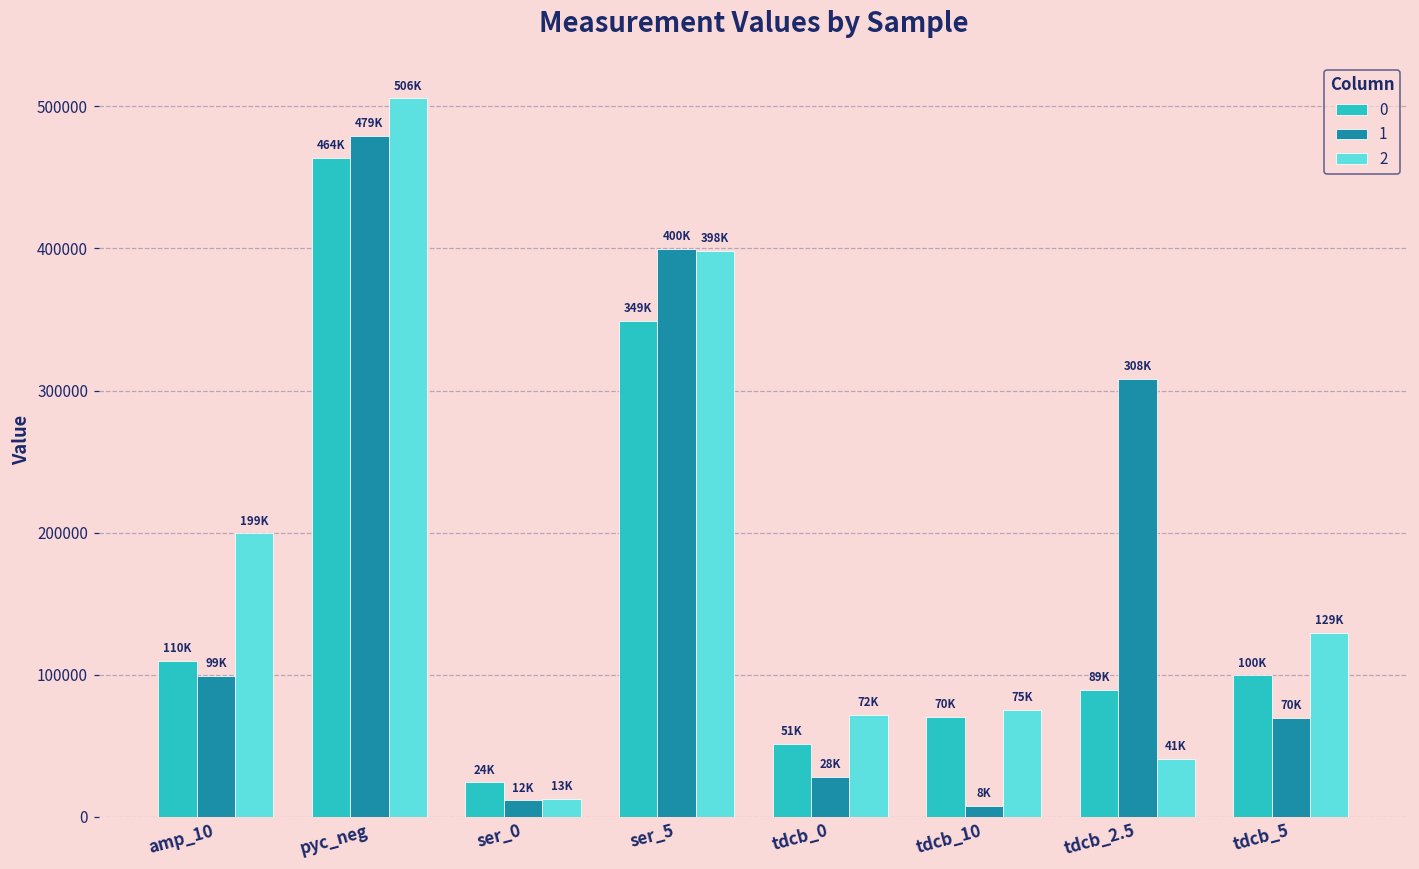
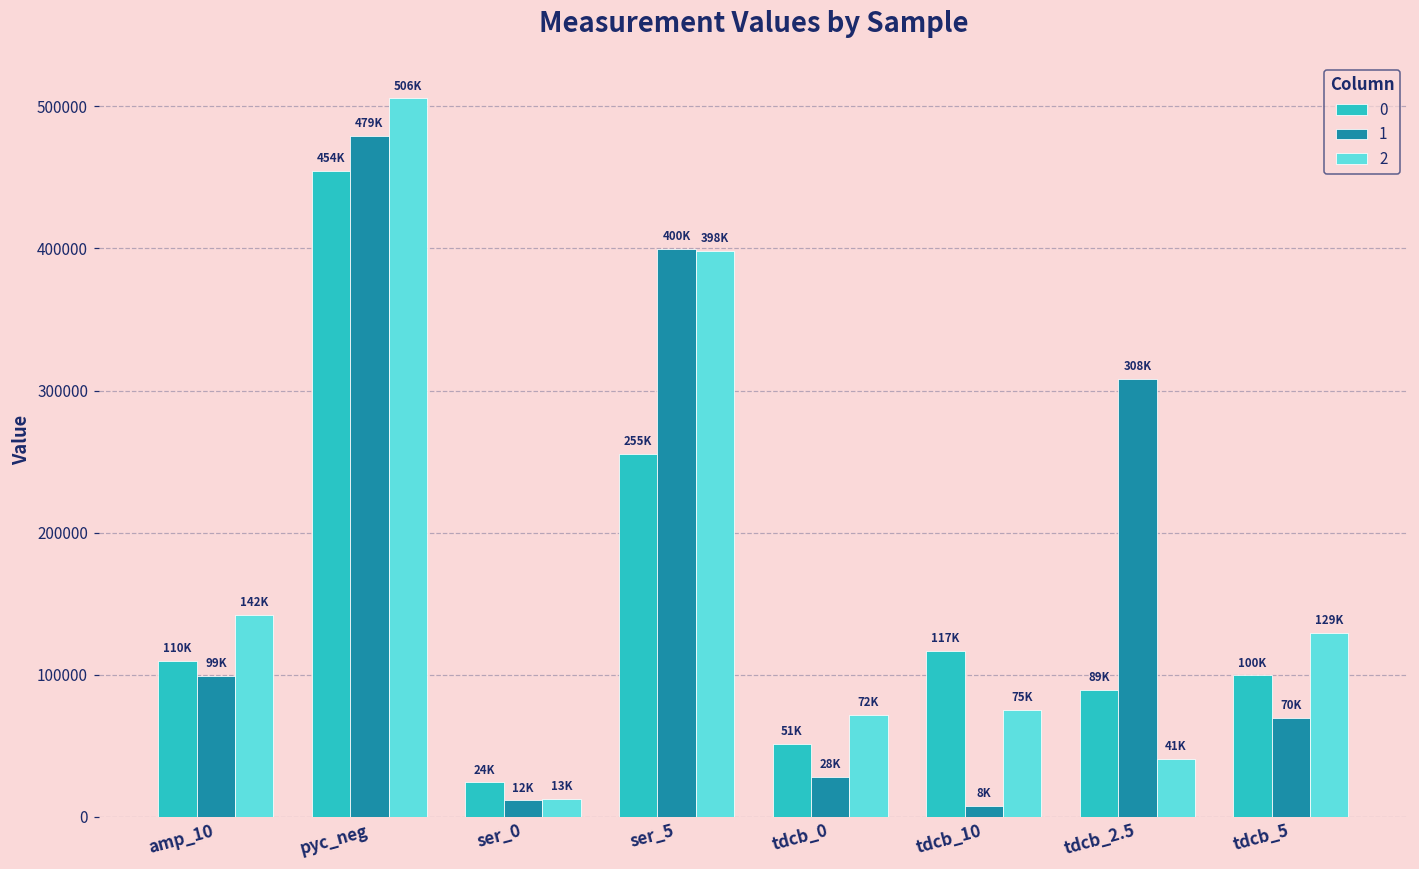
2, amp_10: 199K -> 142K
0, pyc_neg: 464K -> 454K
0, ser_5: 349K -> 255K
0, tdcb_10: 70K -> 117K
